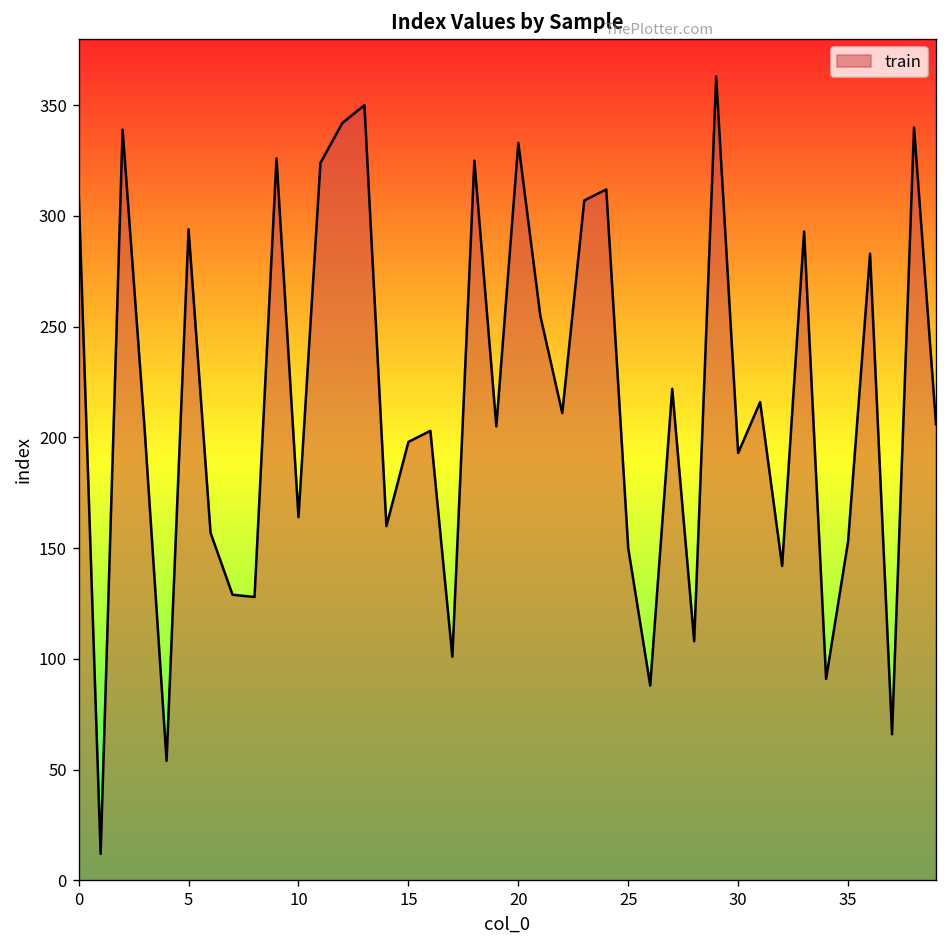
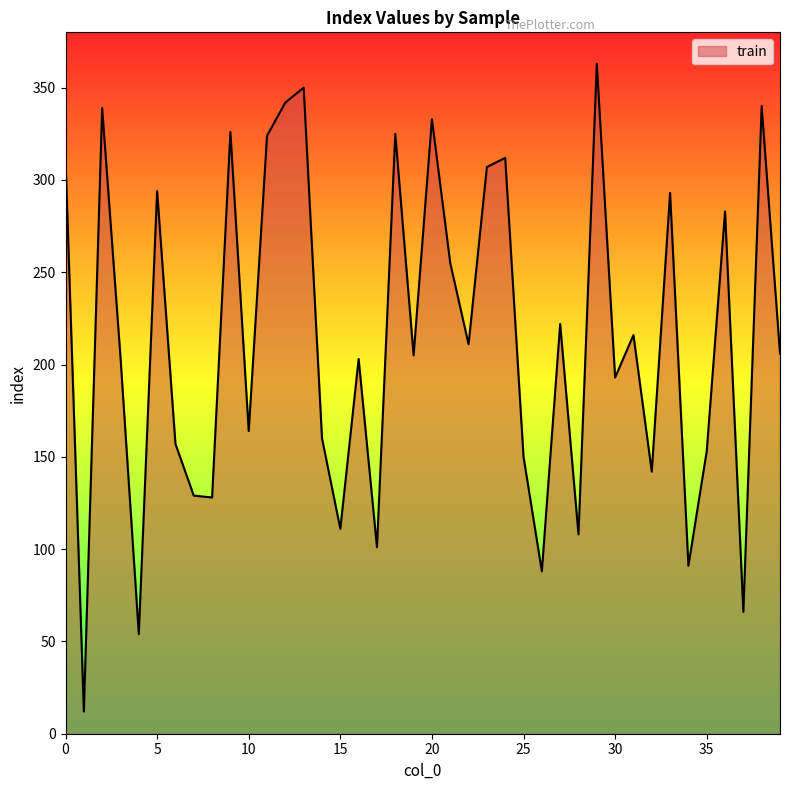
15: 198 -> 111
